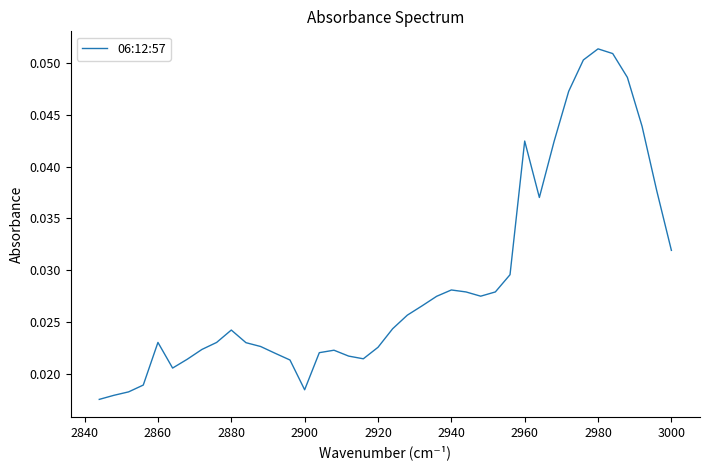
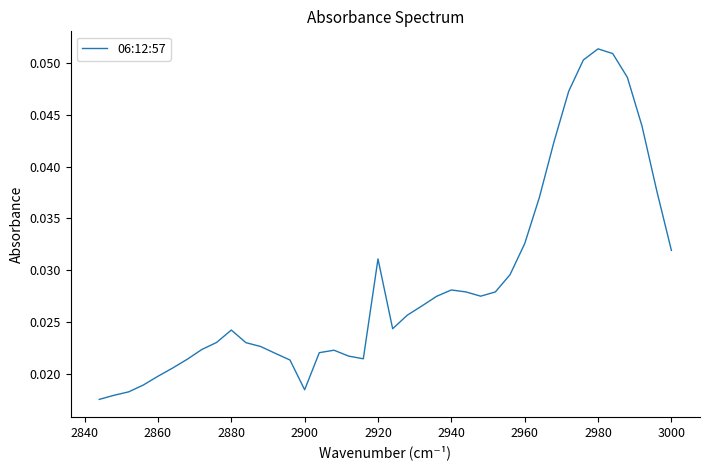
2860: 0.0230 -> 0.0198
2920: 0.0226 -> 0.0311
2960: 0.0425 -> 0.0326
